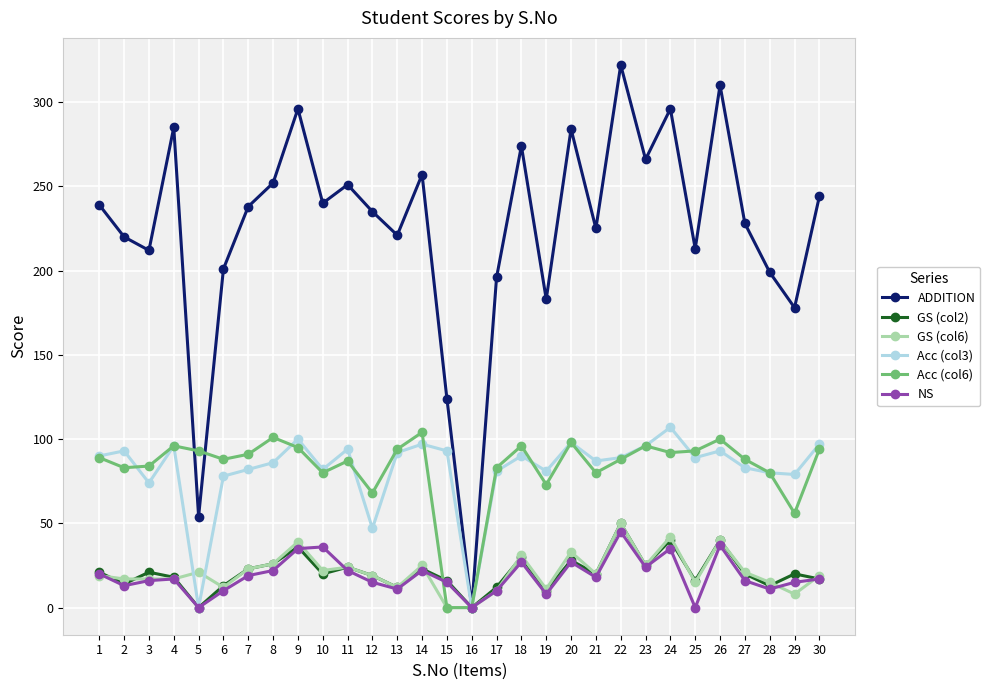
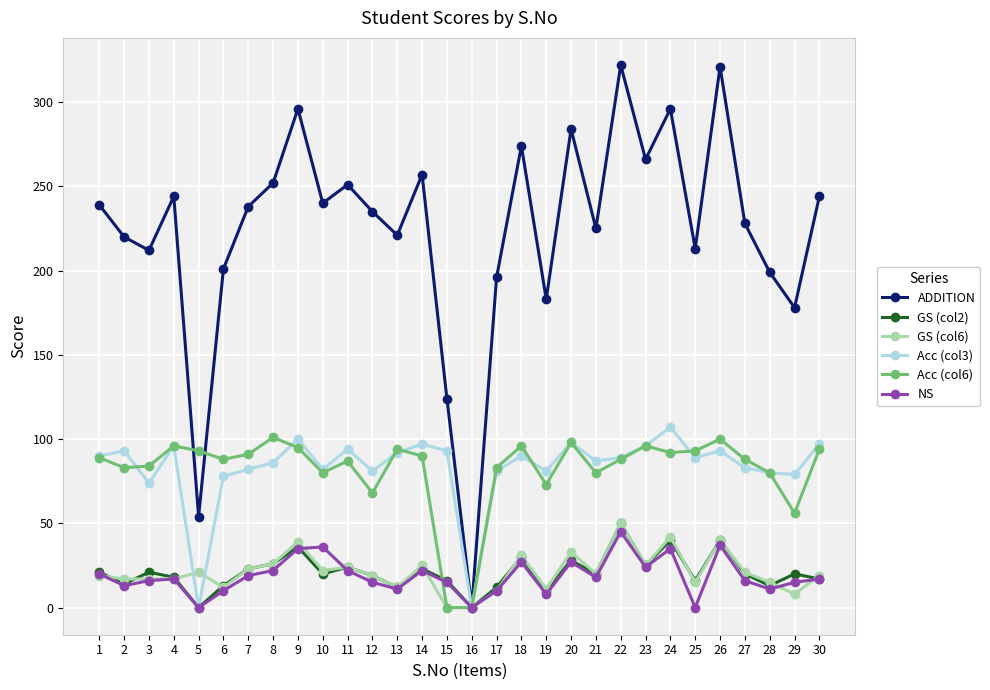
ADDITION, 4: 285 -> 244
Acc (col3), 12: 47 -> 81
Acc (col6), 14: 104 -> 90
ADDITION, 26: 310 -> 321
